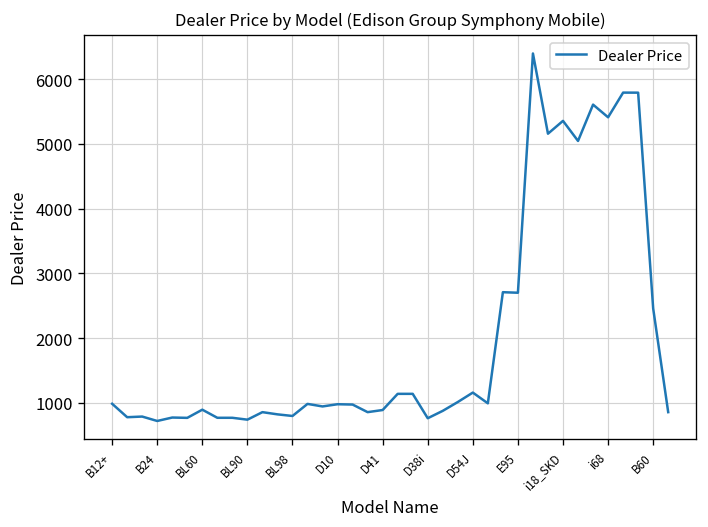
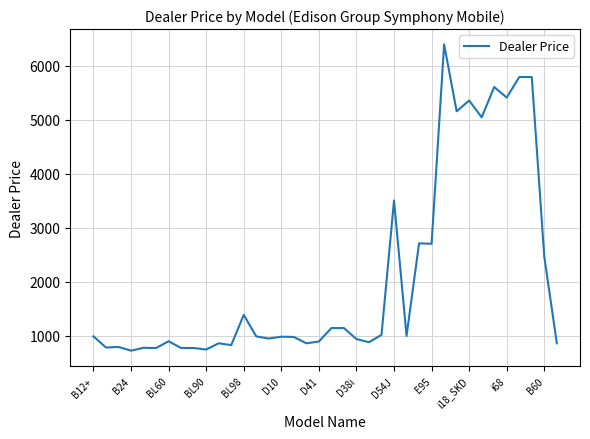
BL98: 800 -> 1400
D38i: 800 -> 900
D54J: 1200 -> 3500
